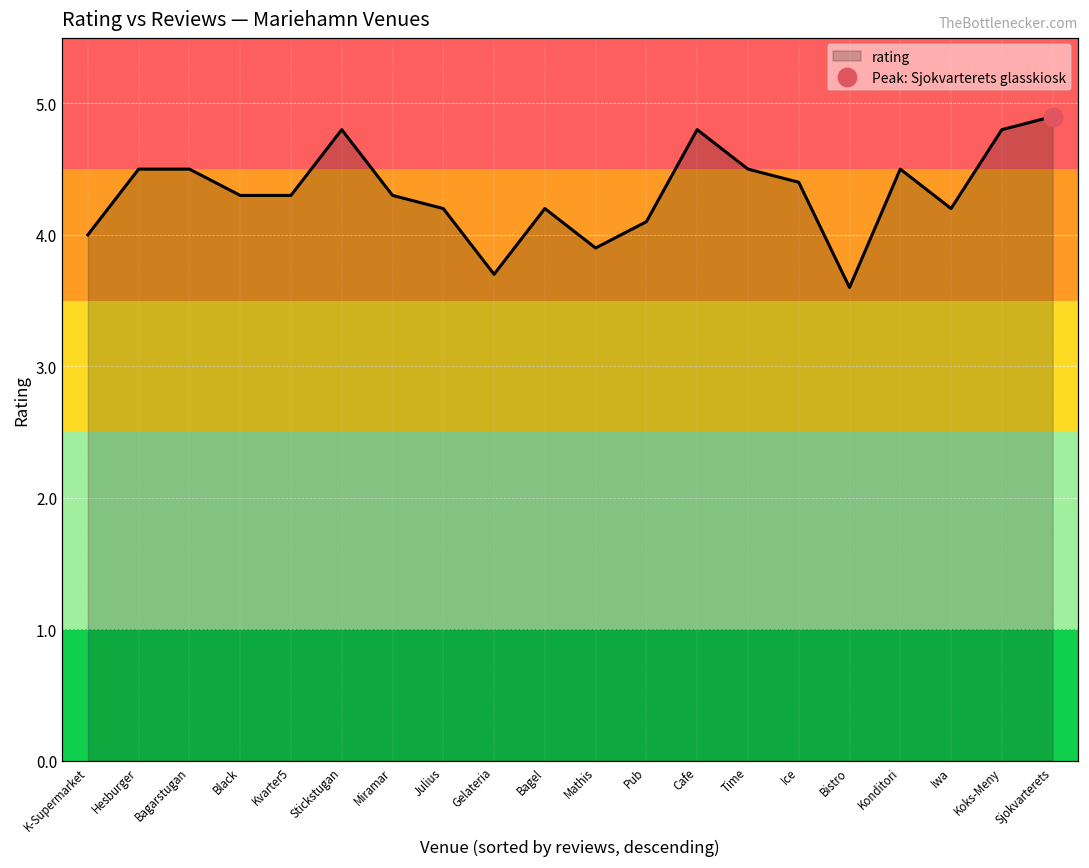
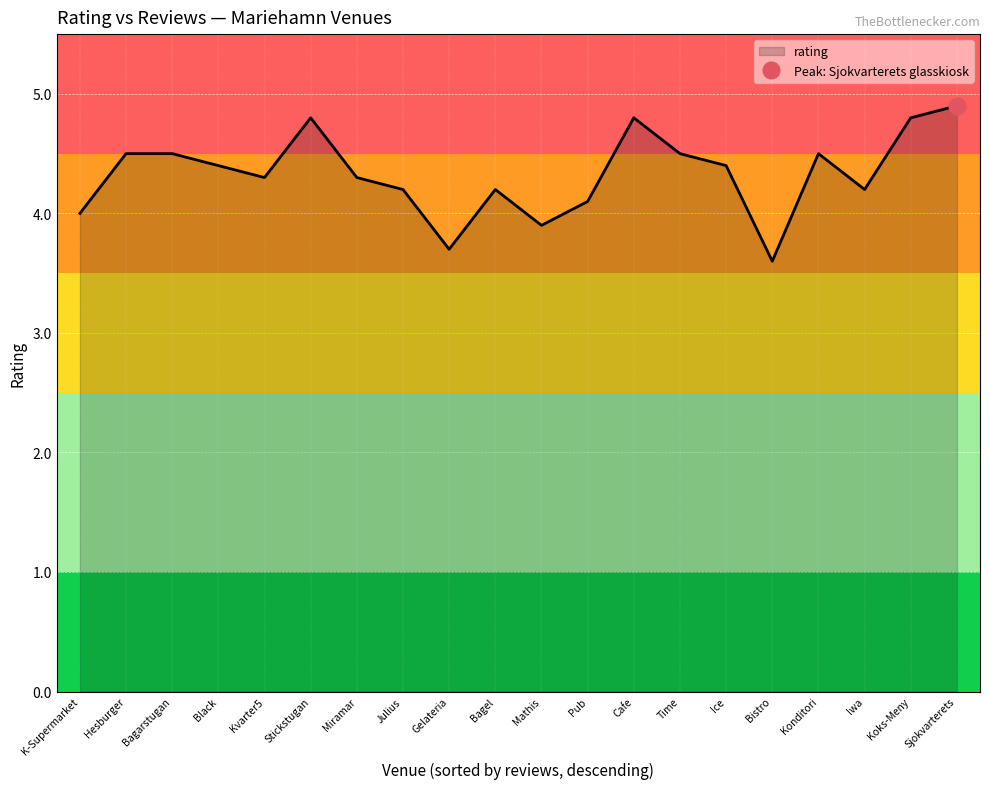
rating, Black: 4.3 -> 4.4
